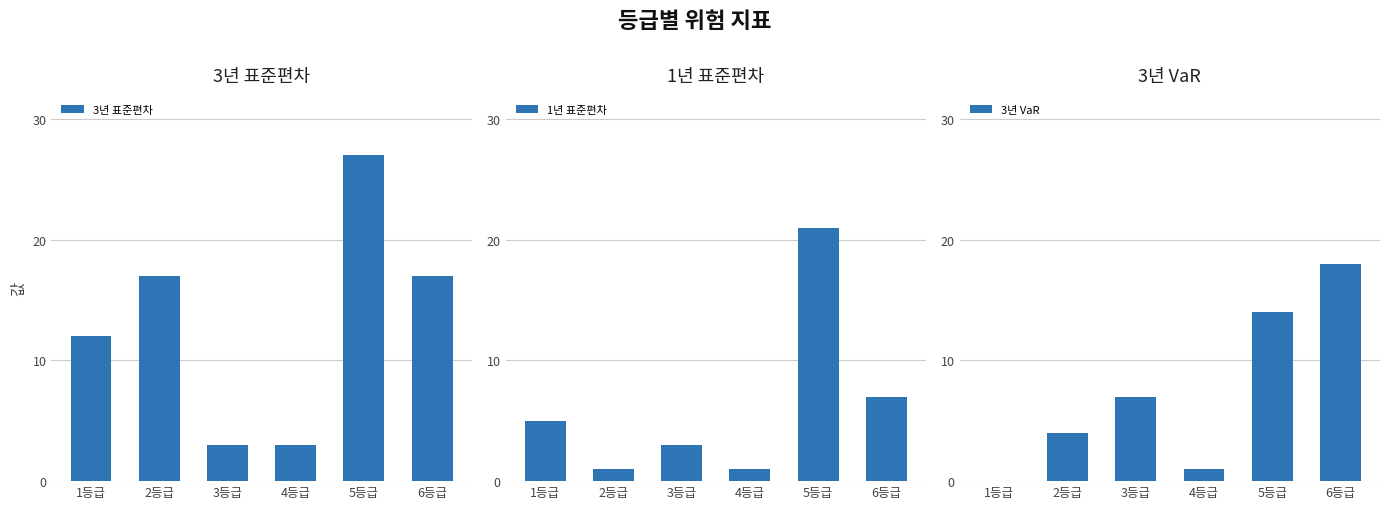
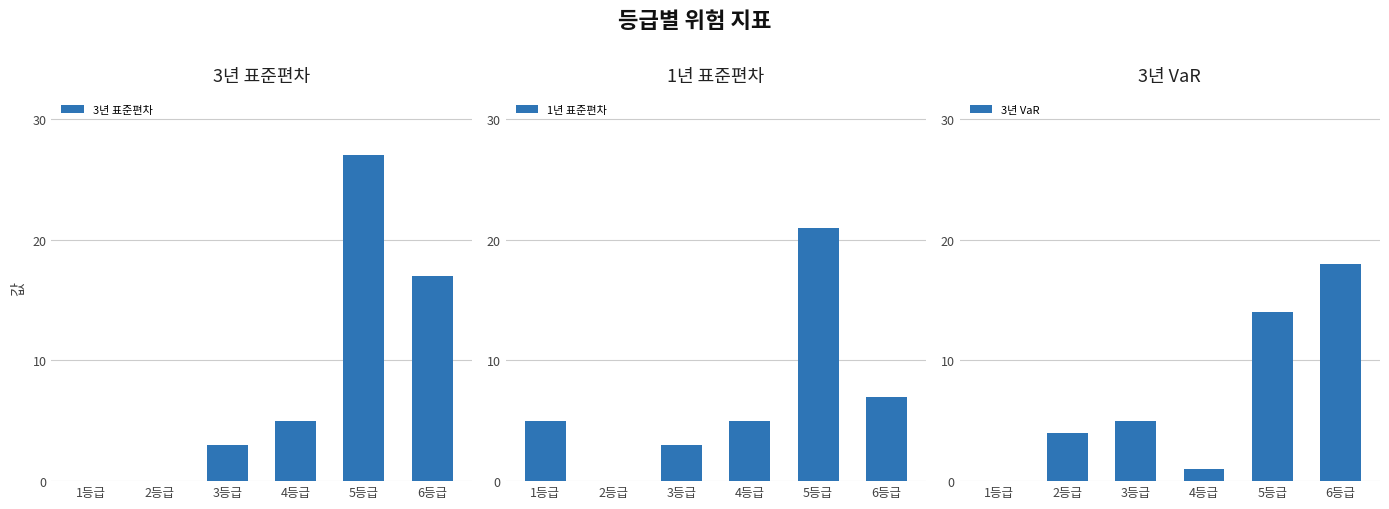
3년 표준편차, 1등급: 12 -> 0
3년 표준편차, 2등급: 17 -> 0
3년 표준편차, 4등급: 3 -> 5
1년 표준편차, 2등급: 1 -> 0
1년 표준편차, 4등급: 1 -> 5
3년 VaR, 3등급: 7 -> 5
